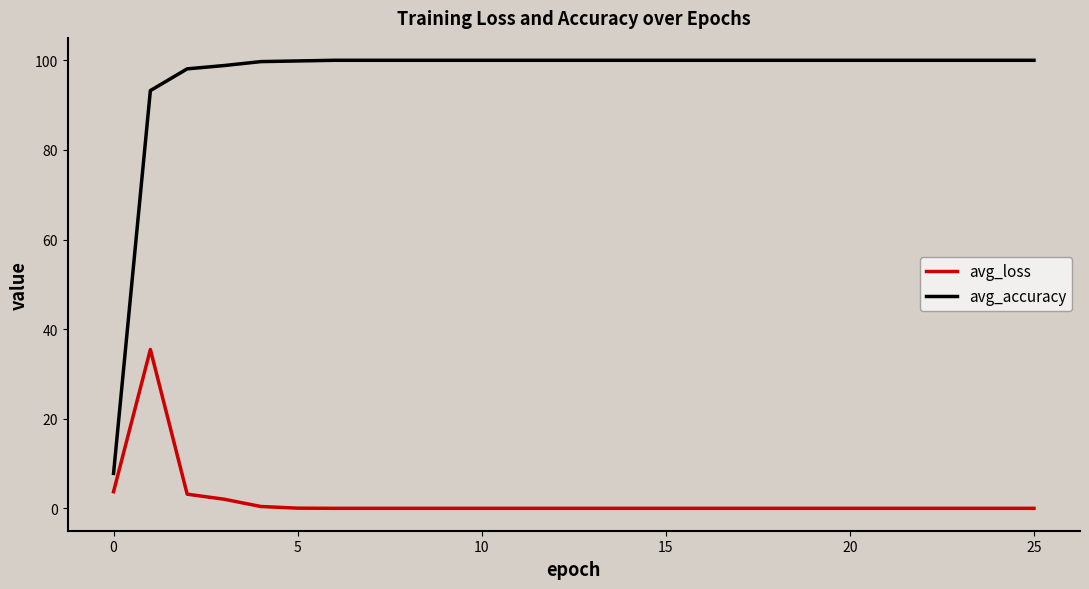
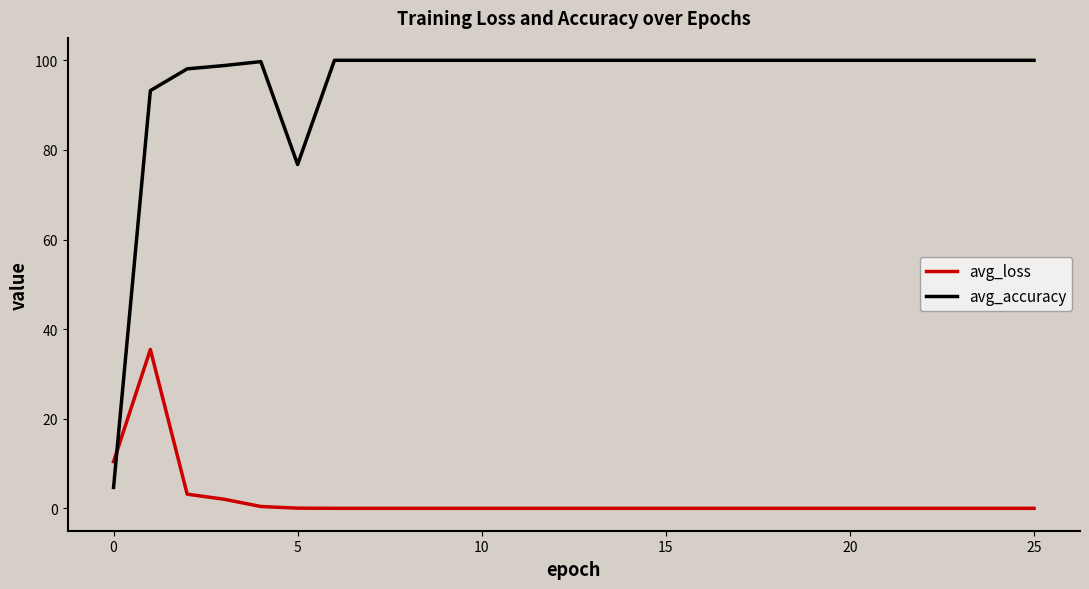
avg_loss, 0: 4 -> 10
avg_accuracy, 0: 8 -> 5
avg_accuracy, 5: 100 -> 77
